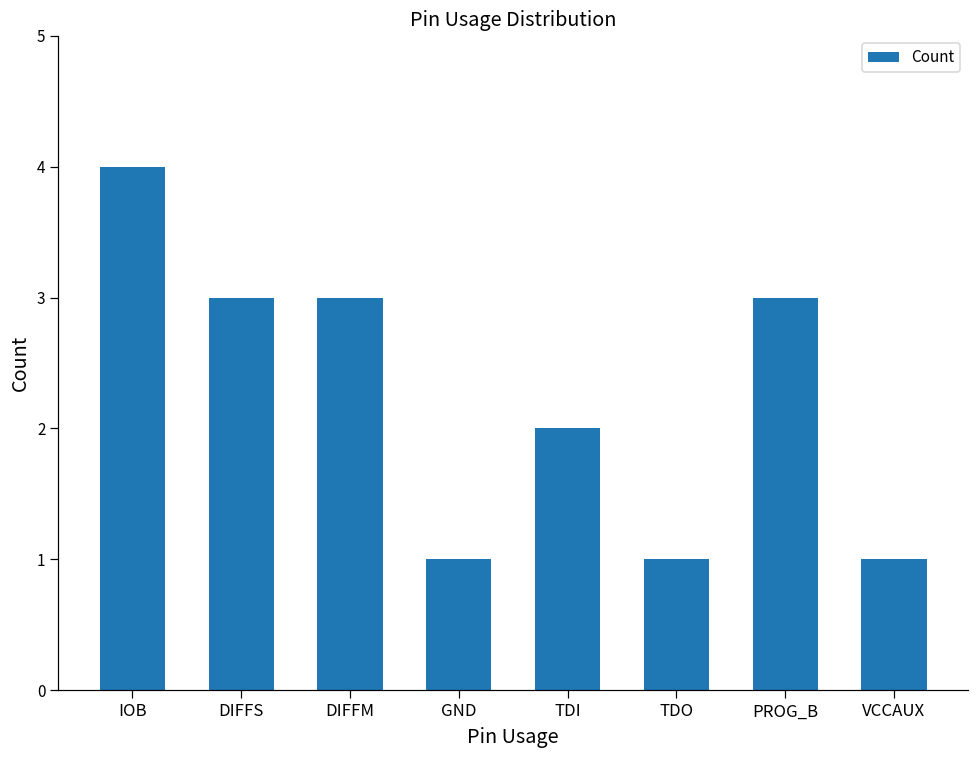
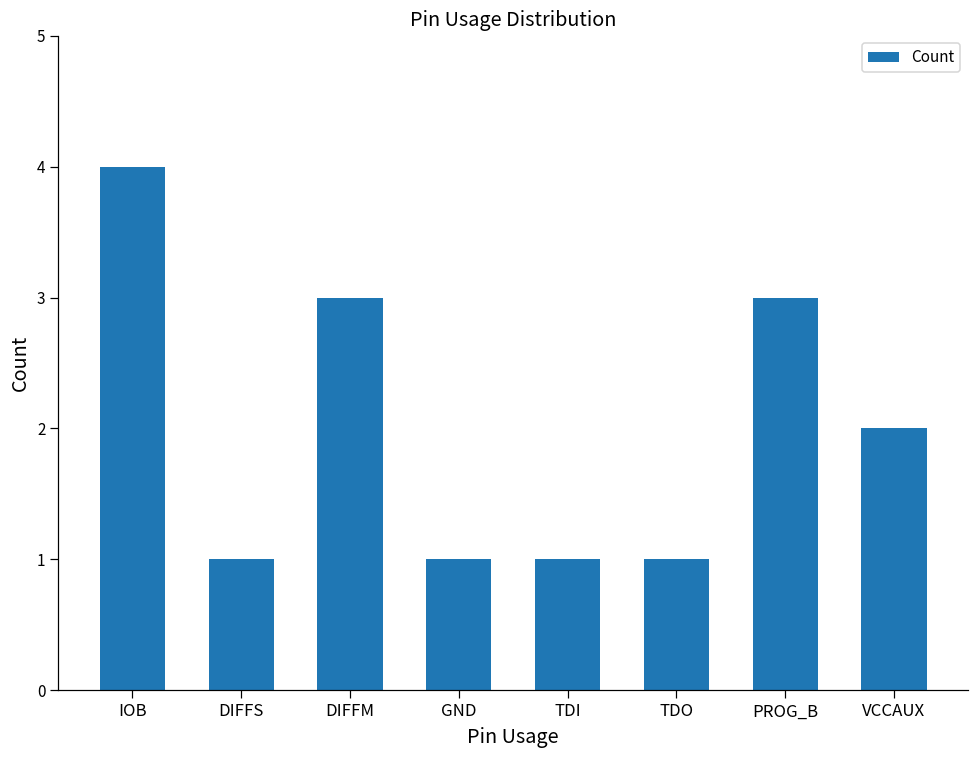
DIFFS: 3 -> 1
TDI: 2 -> 1
VCCAUX: 1 -> 2
